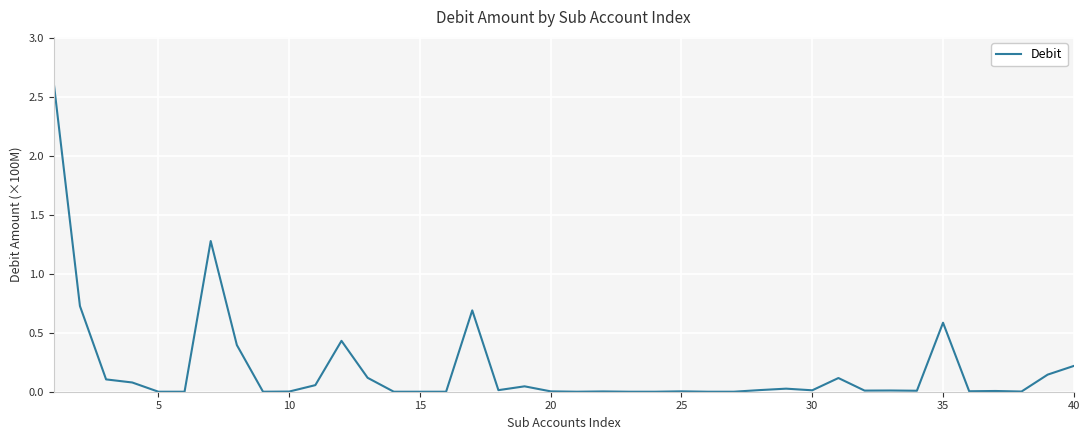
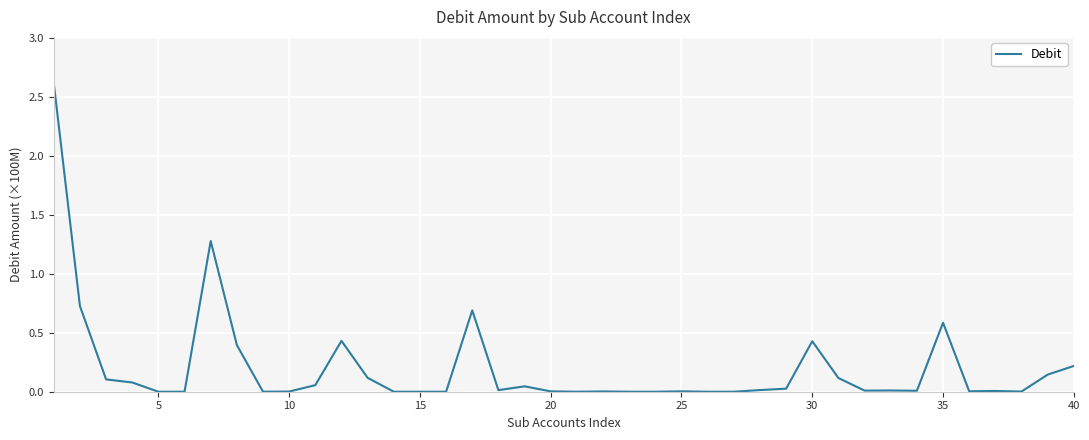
30: 0.01 -> 0.43
